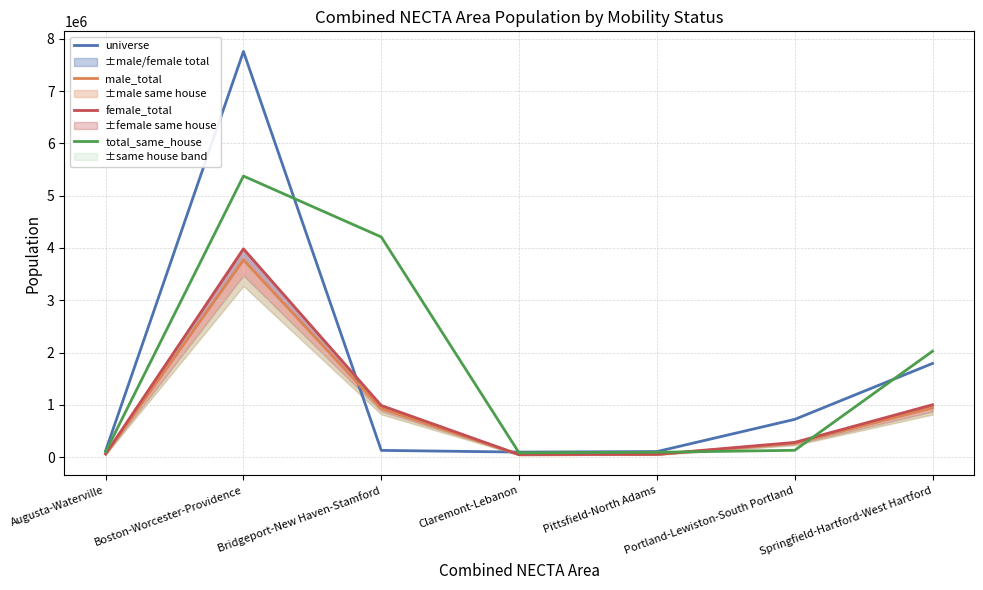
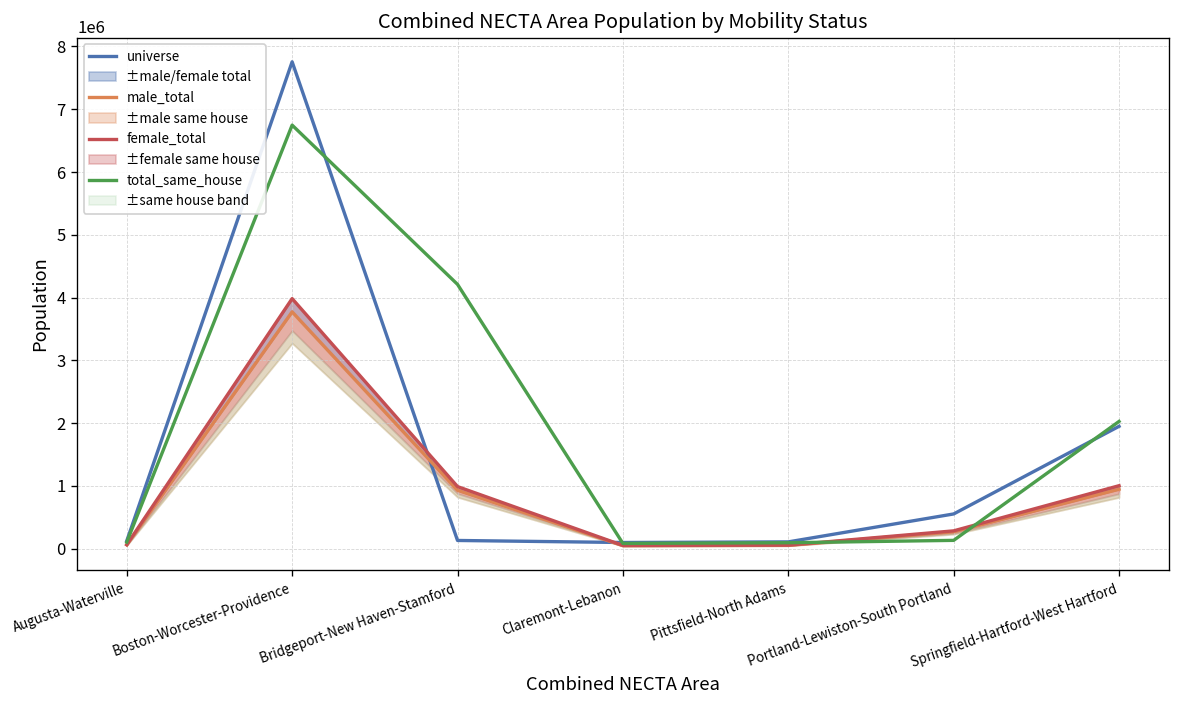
total_same_house, Boston-Worcester-Providence: 5400000 -> 6700000
universe, Portland-Lewiston-South Portland: 700000 -> 600000
universe, Springfield-Hartford-West Hartford: 1800000 -> 1900000
